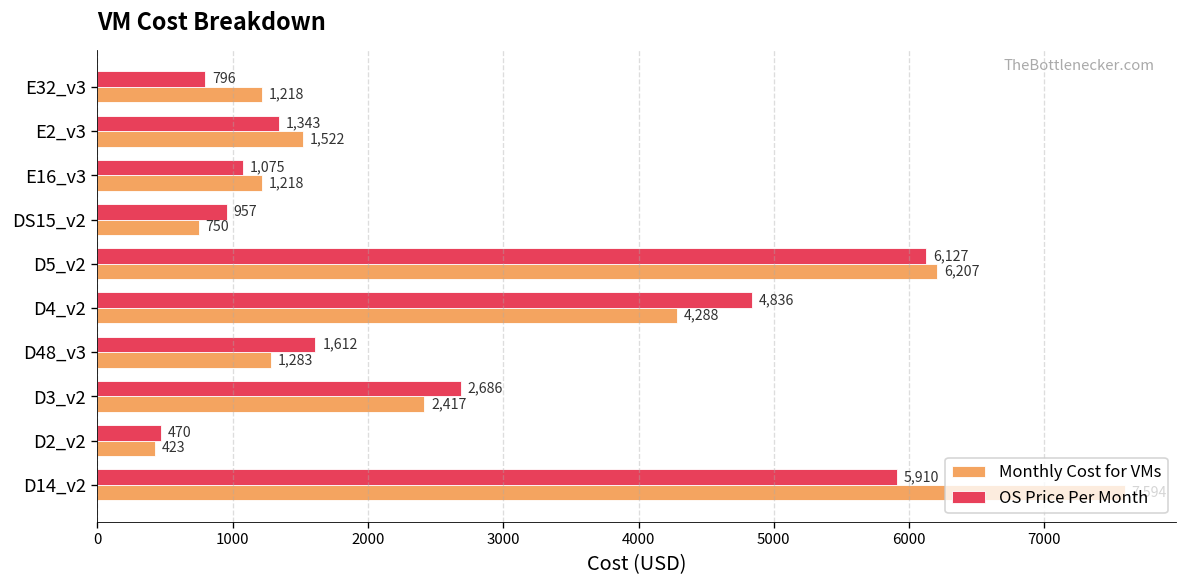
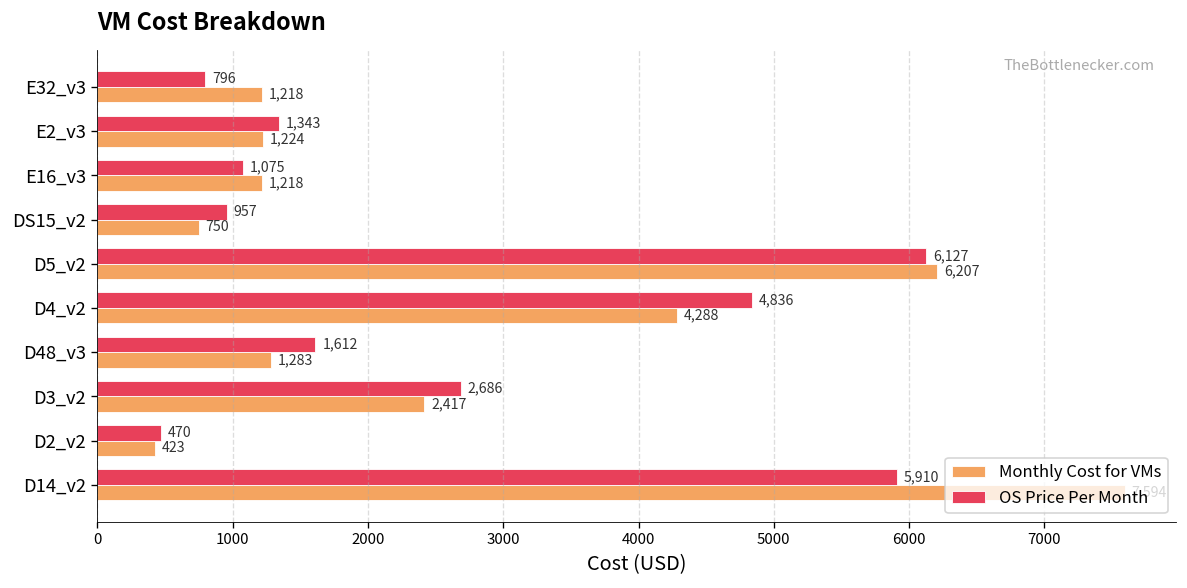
Monthly Cost for VMs, E2_v3: 1,522 -> 1,224
